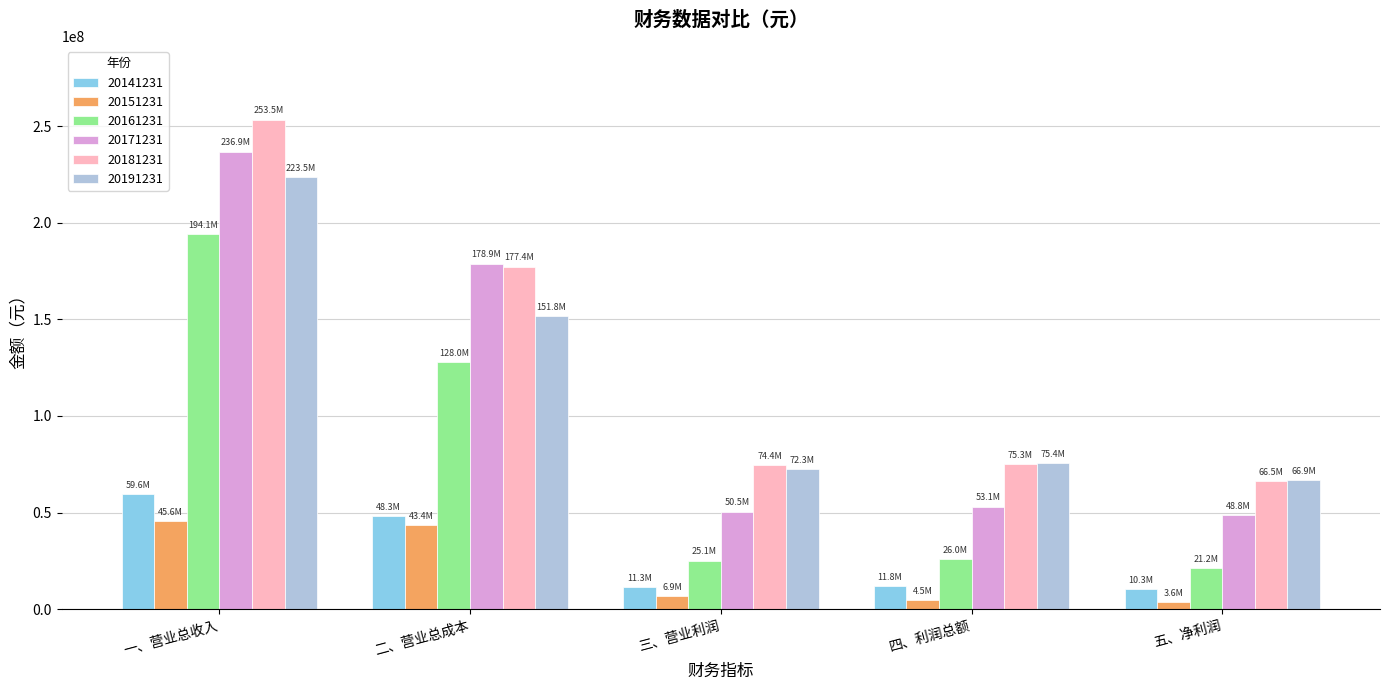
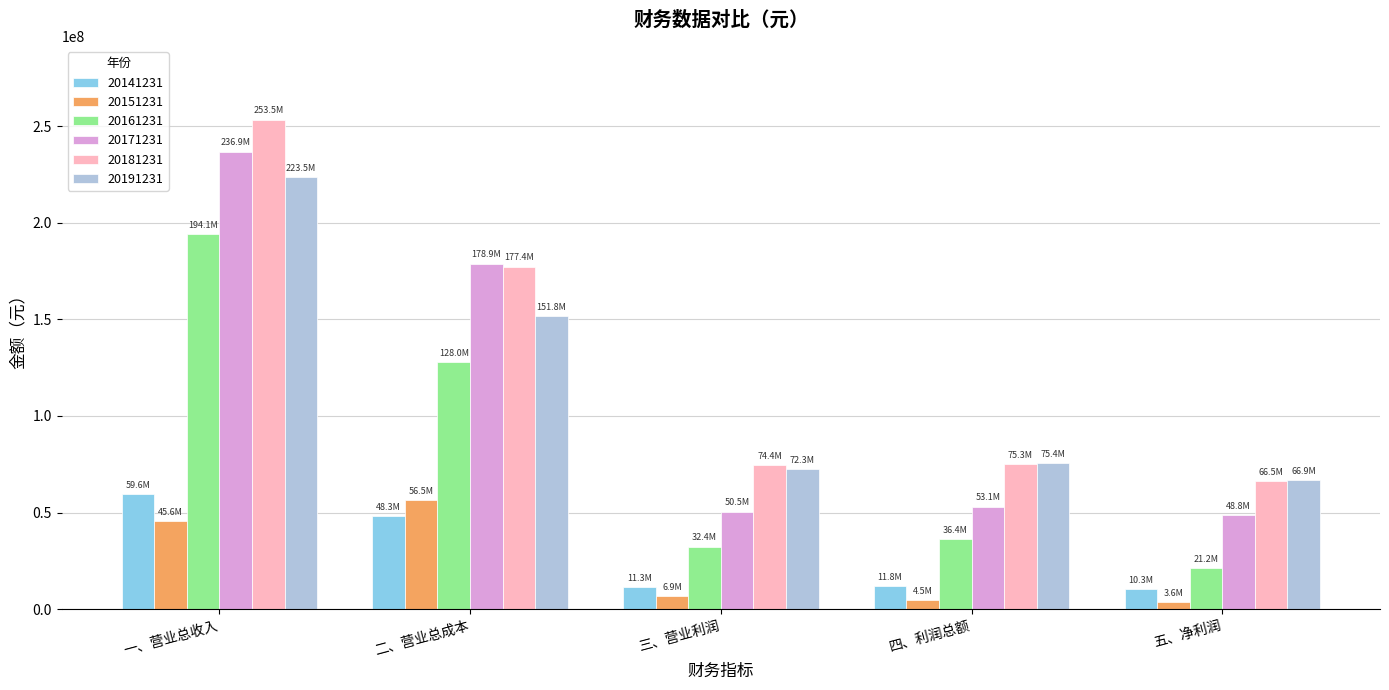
20151231, 二、营业总成本: 43.4M -> 56.5M
20161231, 三、营业利润: 25.1M -> 32.4M
20161231, 四、利润总额: 26.0M -> 36.4M
